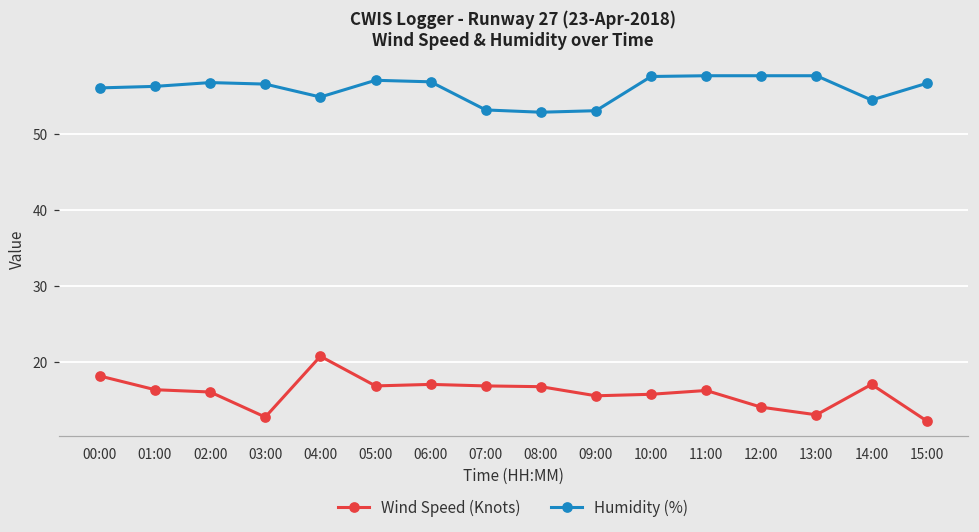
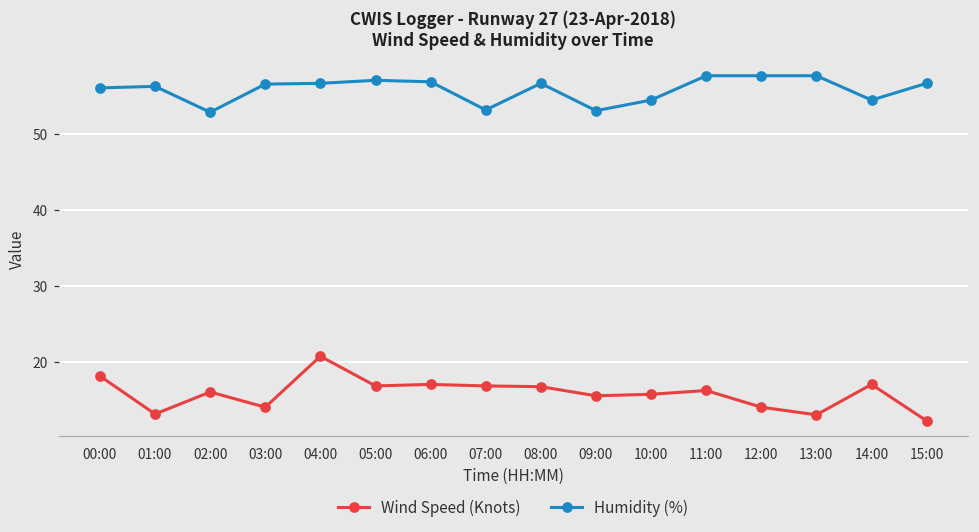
Wind Speed (Knots), 01:00: 16 -> 13
Humidity (%), 02:00: 57 -> 53
Wind Speed (Knots), 03:00: 13 -> 14
Humidity (%), 04:00: 55 -> 57
Humidity (%), 08:00: 53 -> 57
Humidity (%), 10:00: 58 -> 54
